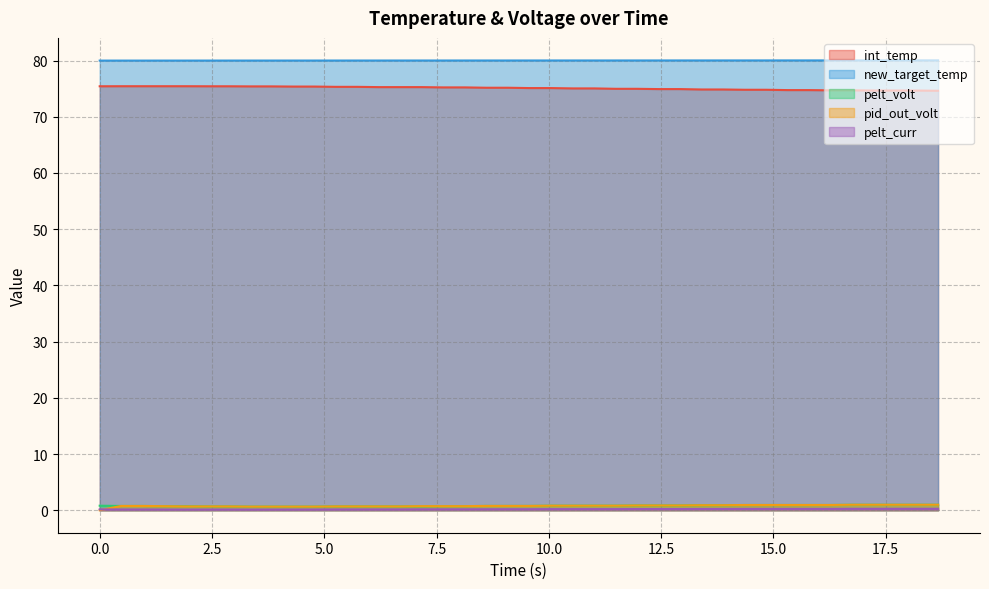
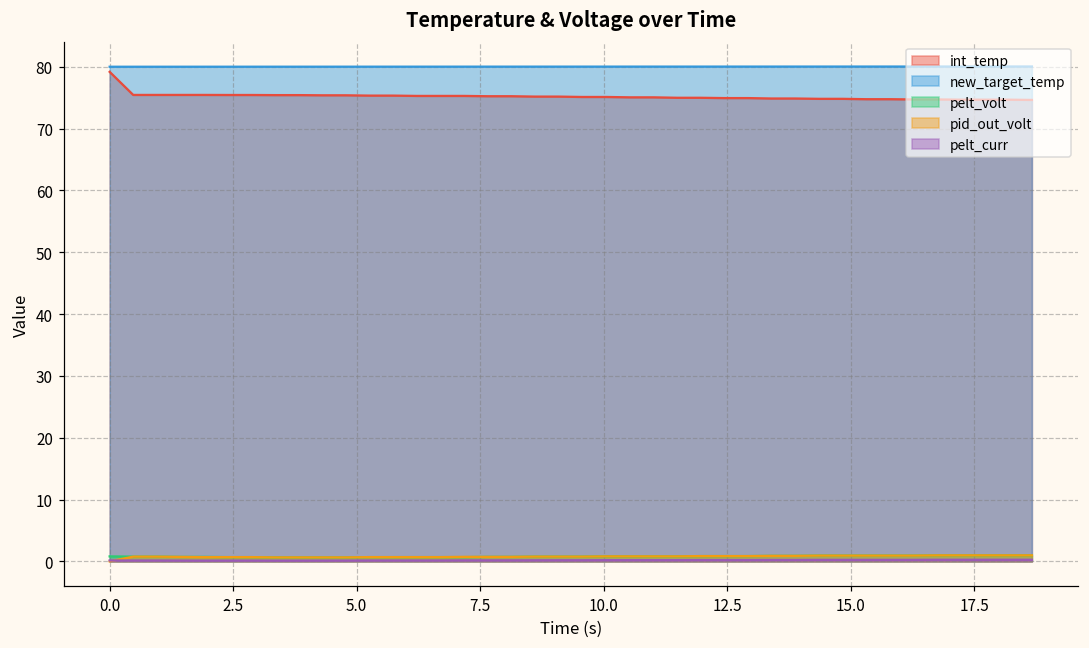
int_temp, 0.0: 75 -> 79
